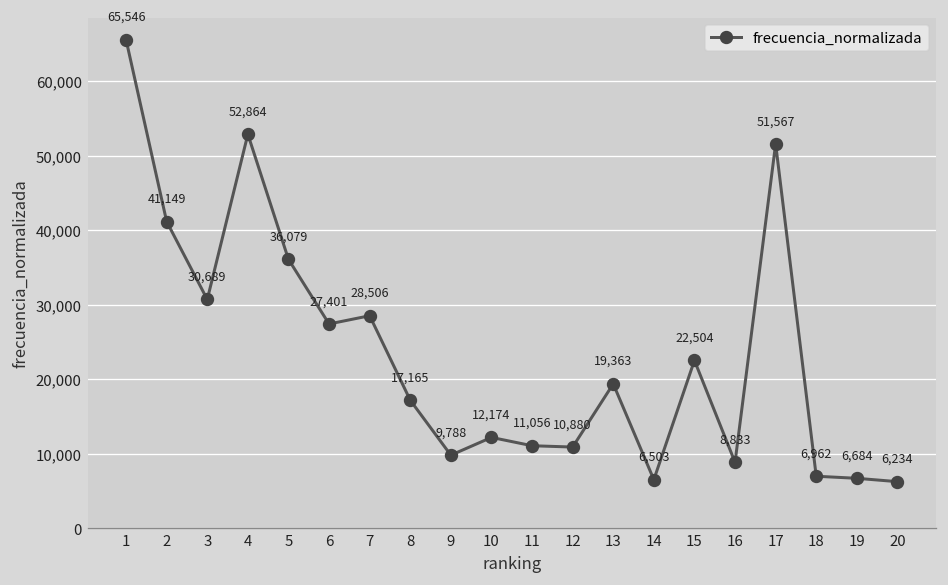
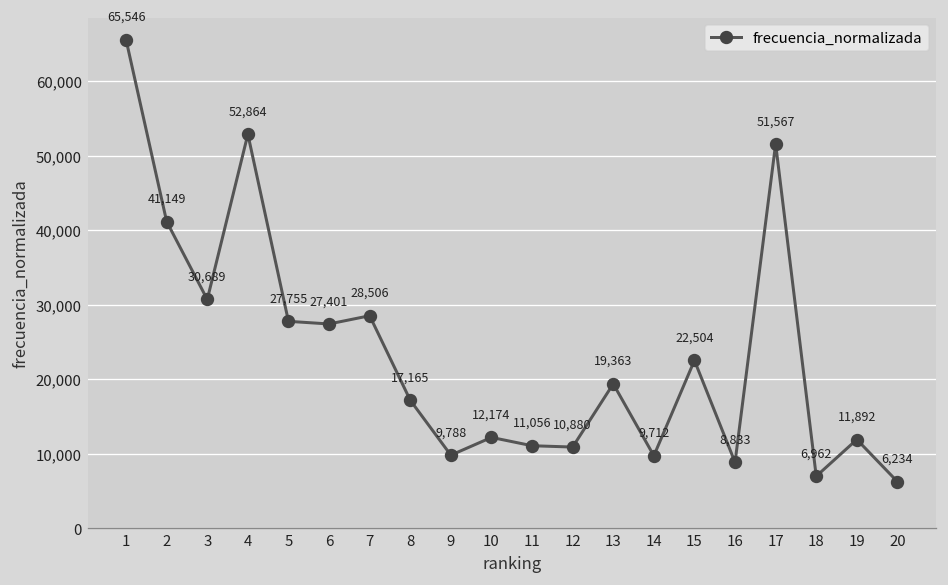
5: 36,079 -> 27,755
14: 6,503 -> 9,712
19: 6,684 -> 11,892
